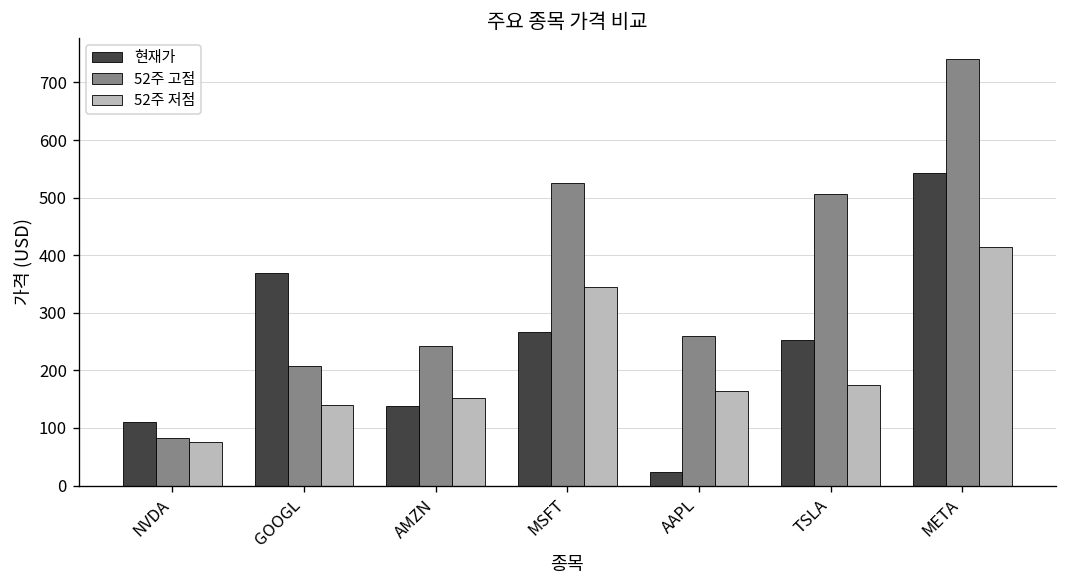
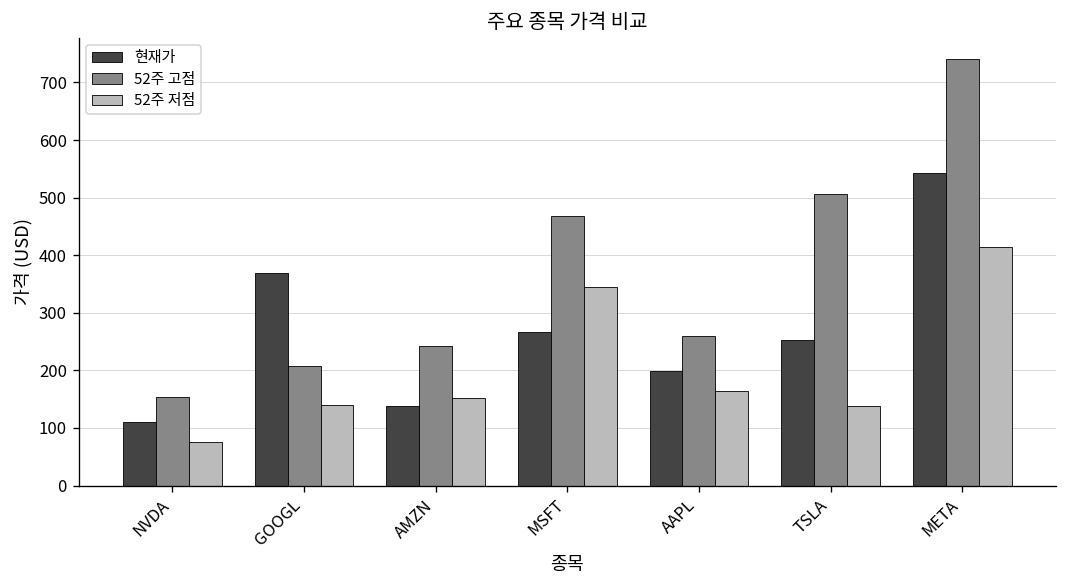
52주 고점, NVDA: 80 -> 150
52주 고점, MSFT: 530 -> 470
현재가, AAPL: 20 -> 200
52주 저점, TSLA: 170 -> 140
